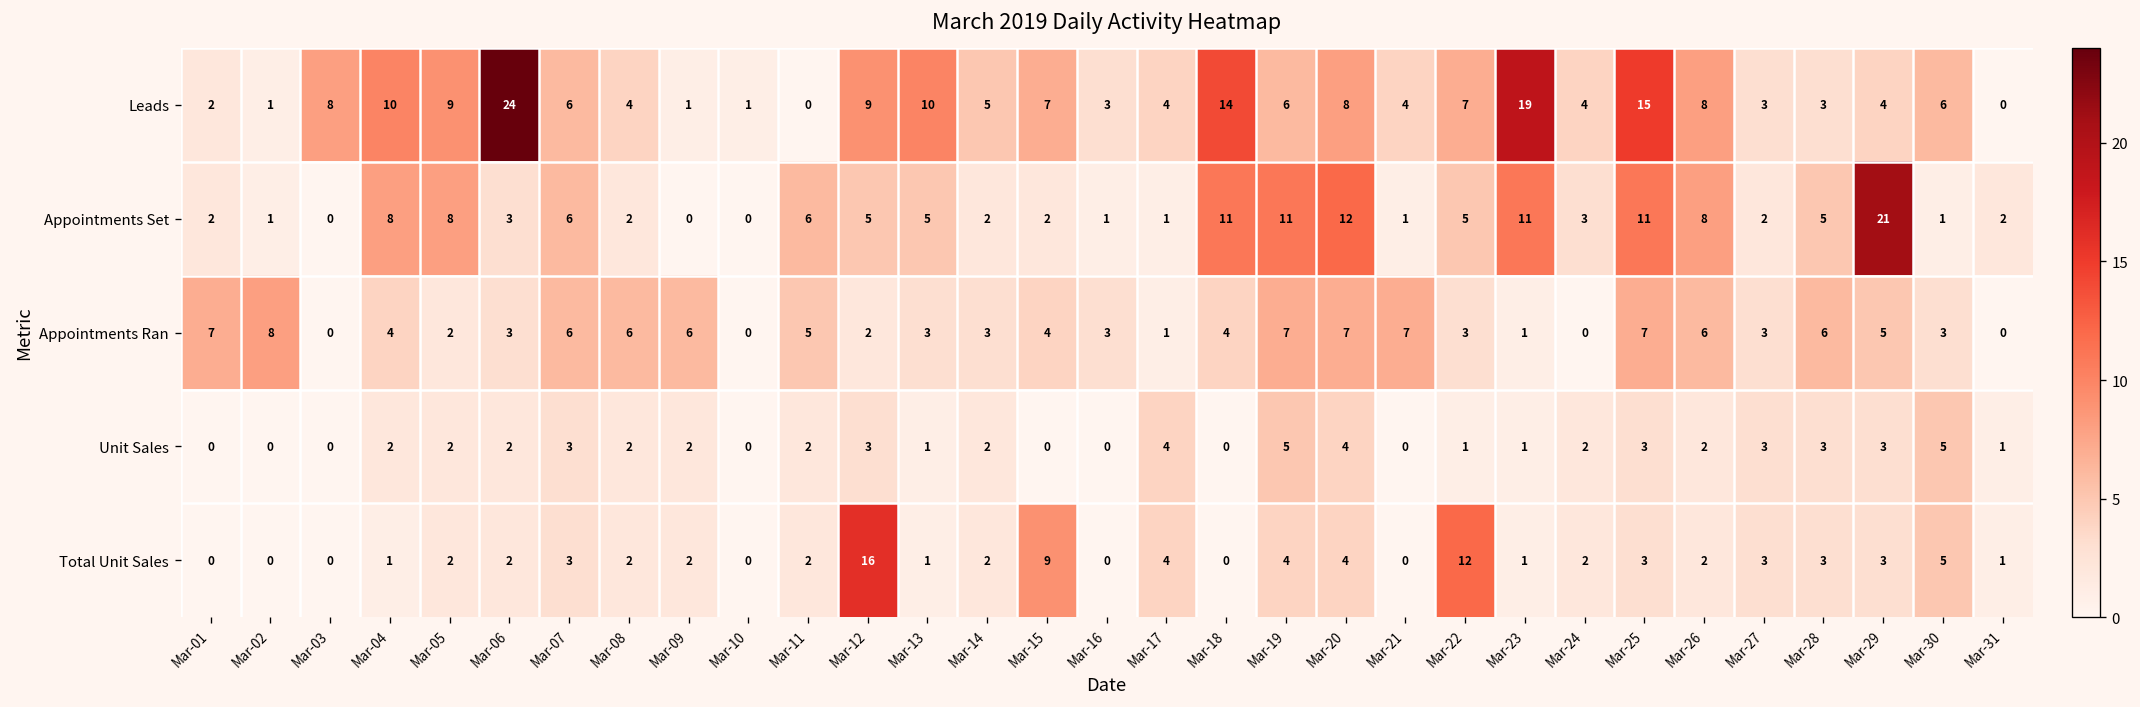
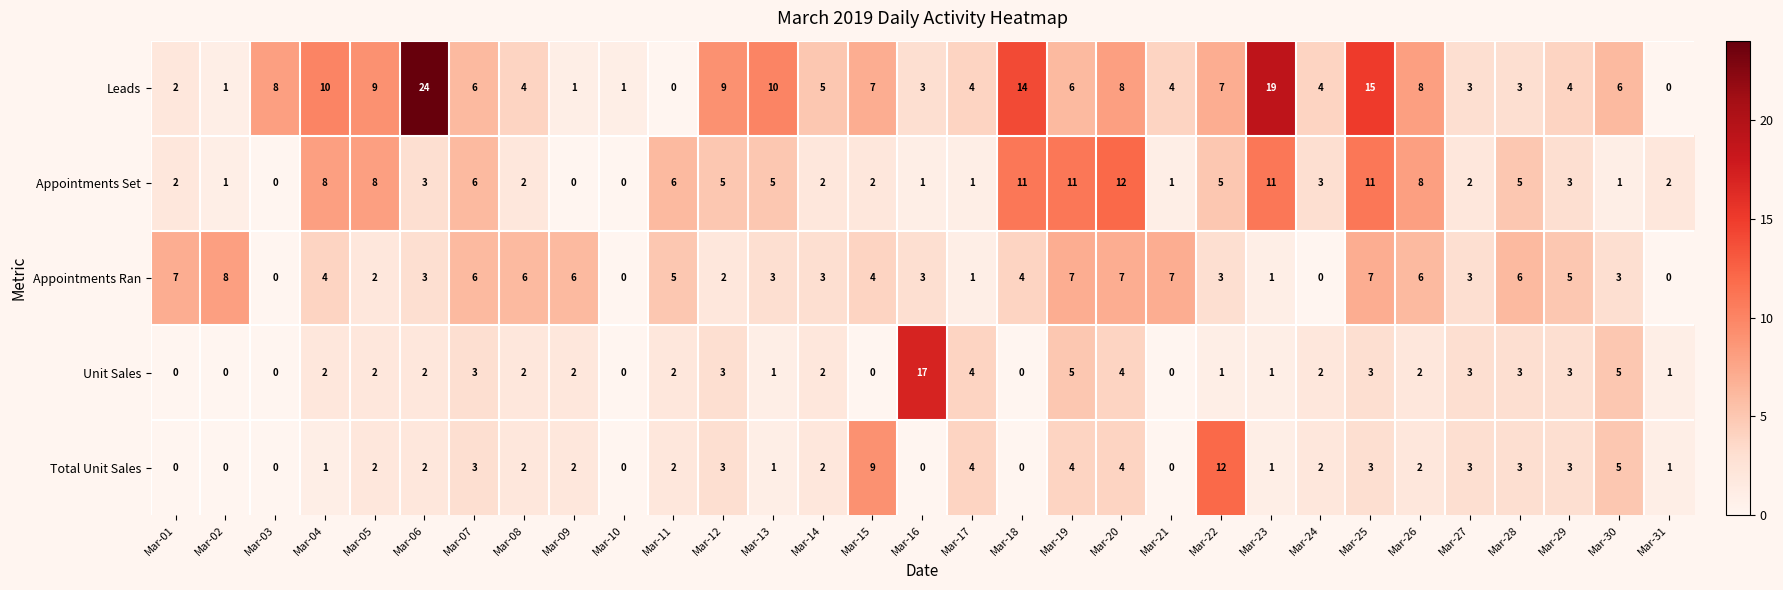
Appointments Set, Mar-29: 21 -> 3
Unit Sales, Mar-16: 0 -> 17
Total Unit Sales, Mar-12: 16 -> 3
